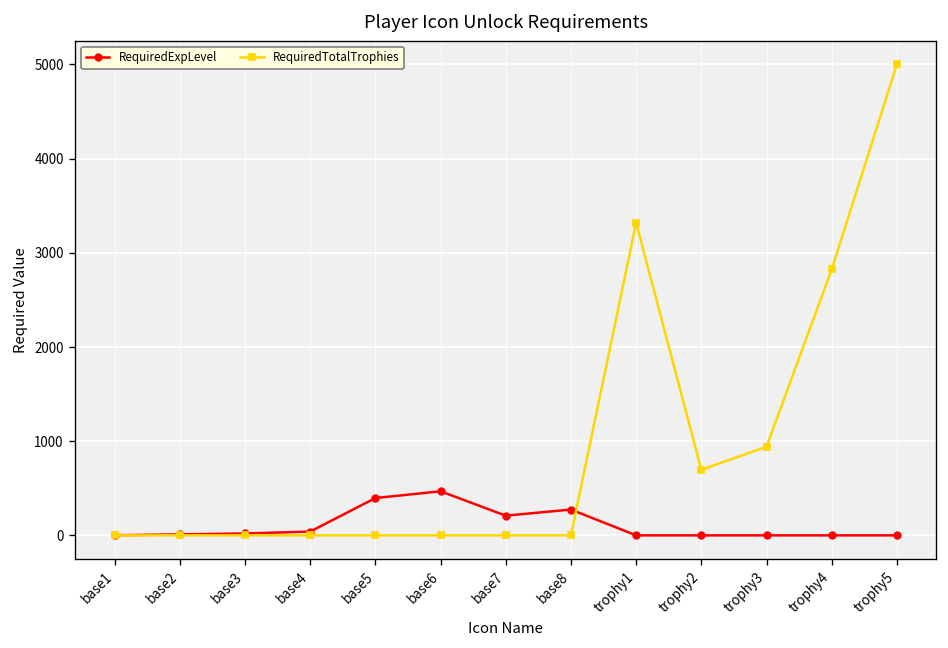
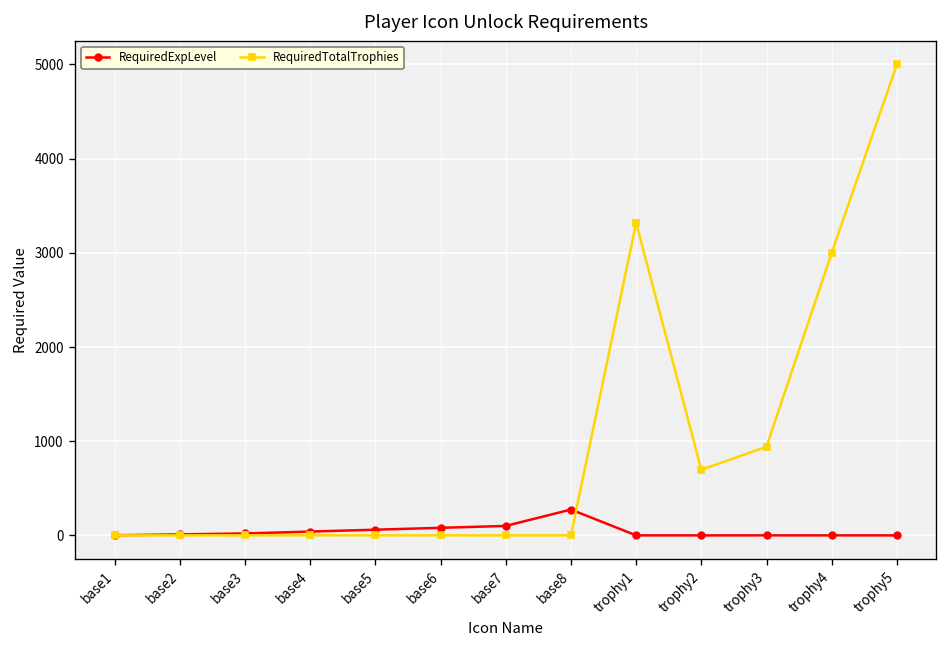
RequiredExpLevel, base5: 400 -> 100
RequiredExpLevel, base6: 500 -> 100
RequiredExpLevel, base7: 200 -> 100
RequiredTotalTrophies, trophy4: 2800 -> 3000
